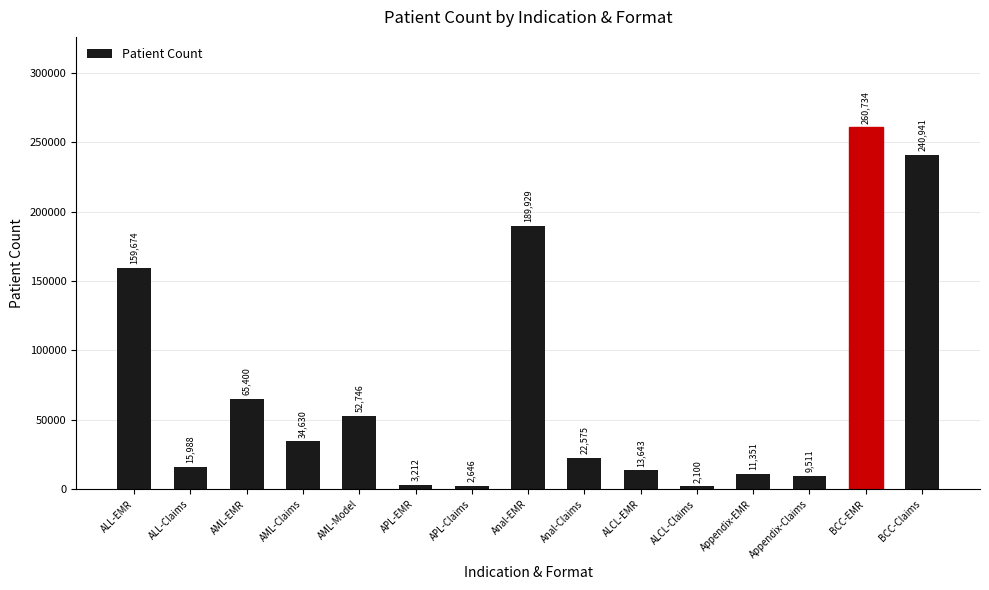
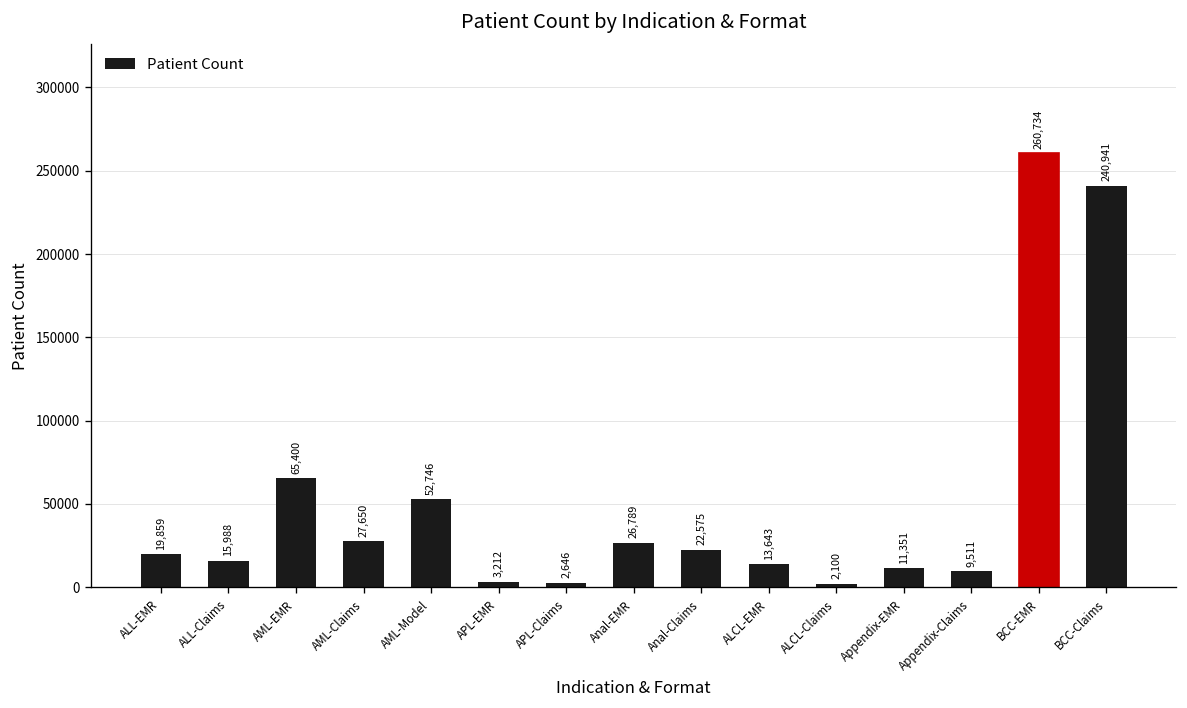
ALL-EMR: 159,674 -> 19,859
AML-Claims: 34,630 -> 27,650
Anal-EMR: 189,929 -> 26,789
